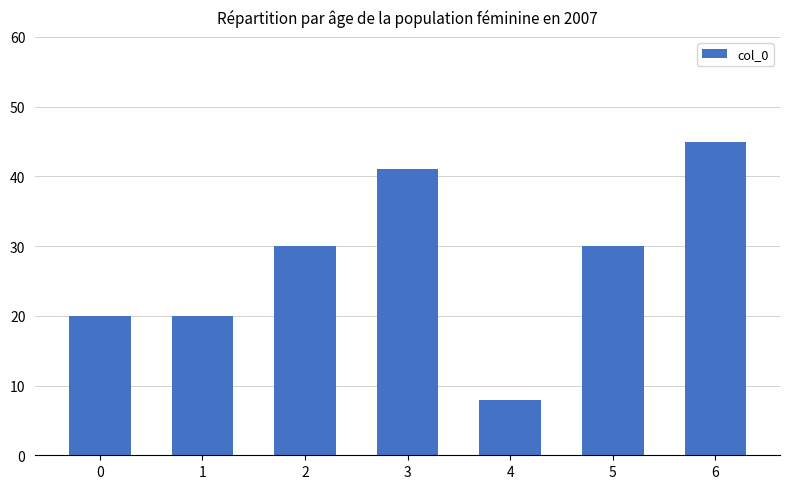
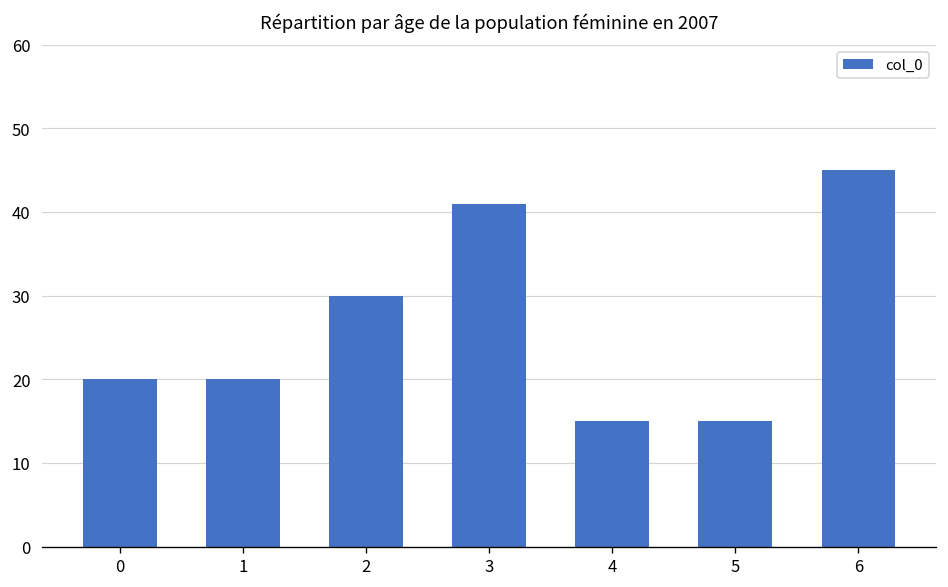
4: 8 -> 15
5: 30 -> 15
